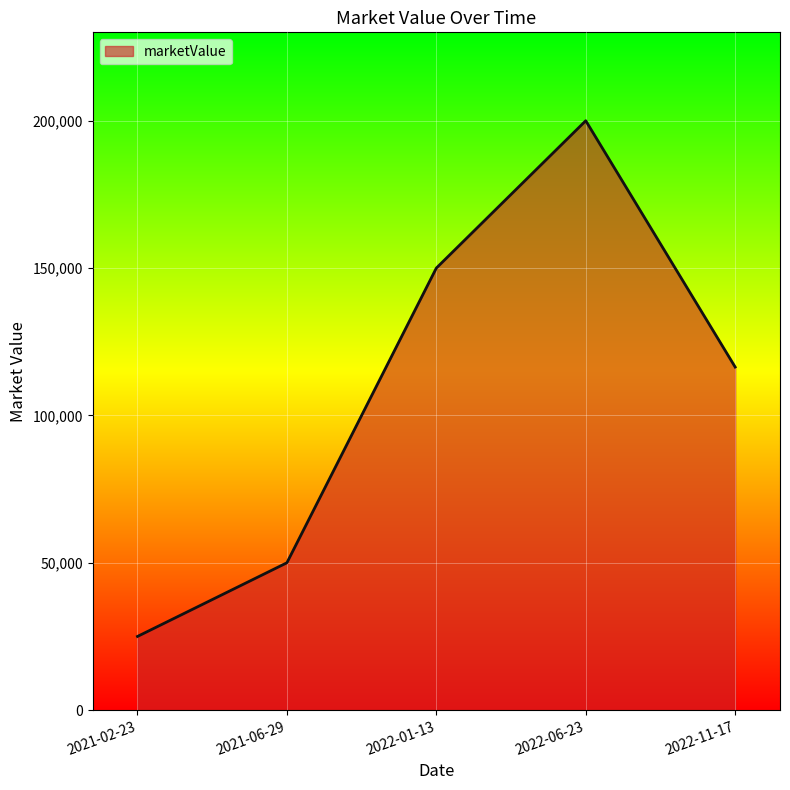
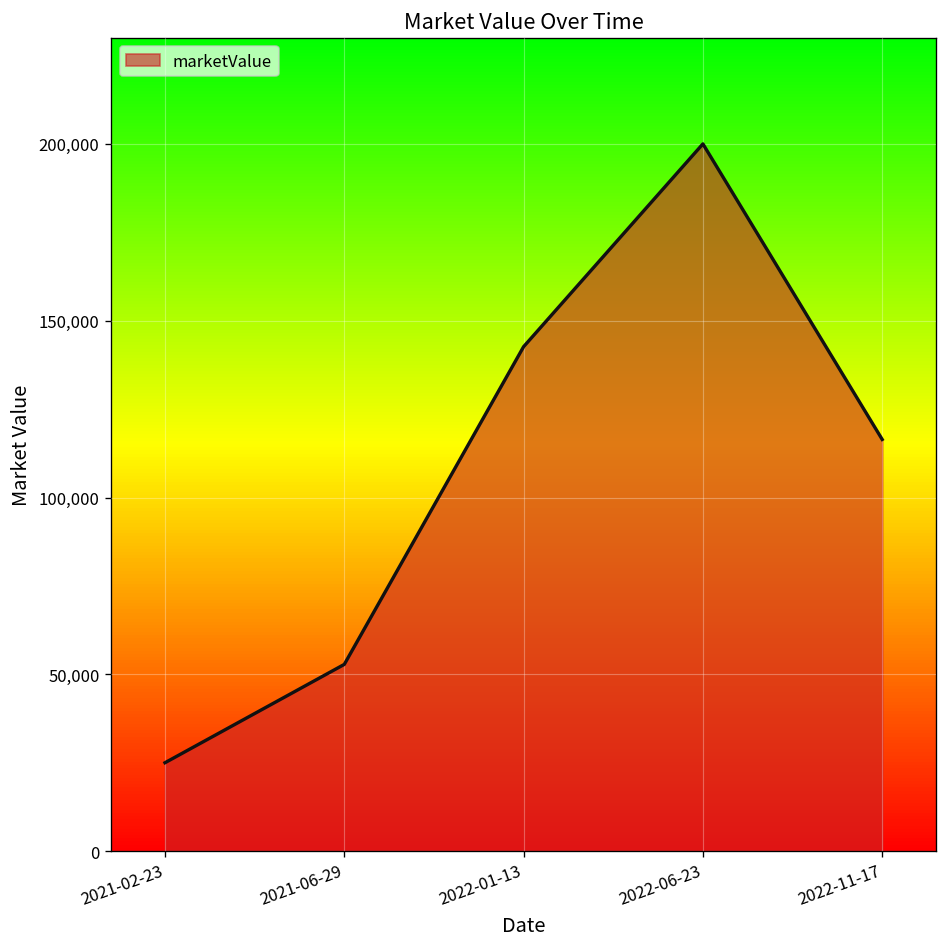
2021-06-29: 50,000 -> 53,000
2022-01-13: 150,000 -> 143,000
